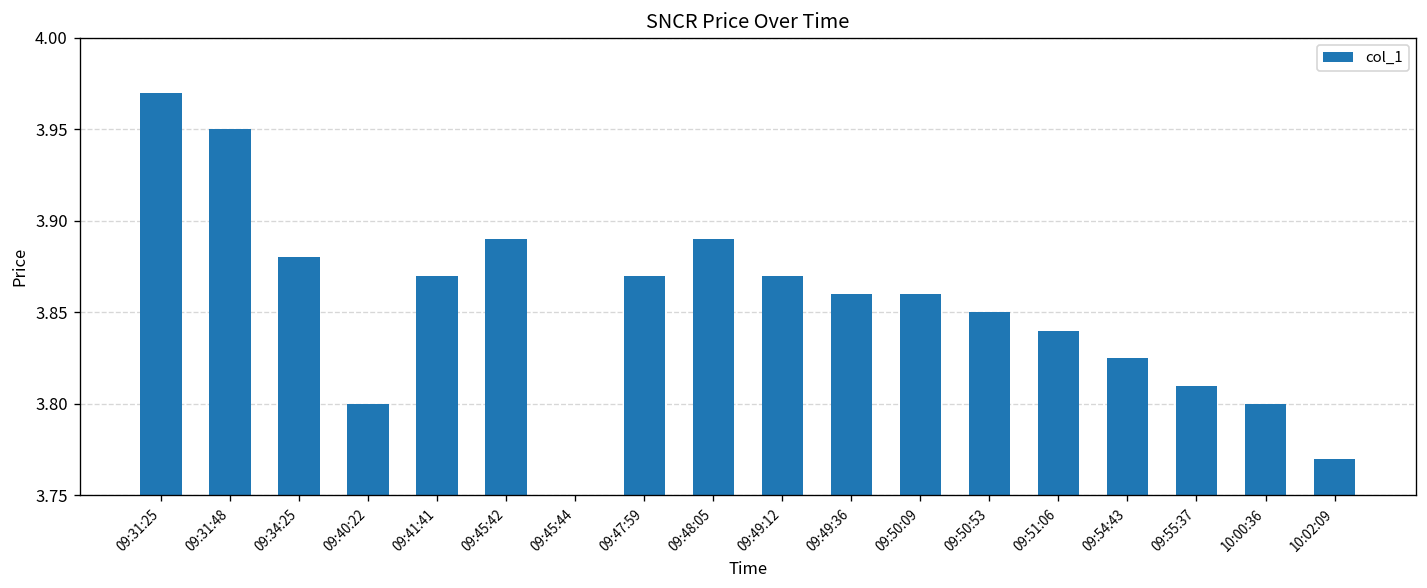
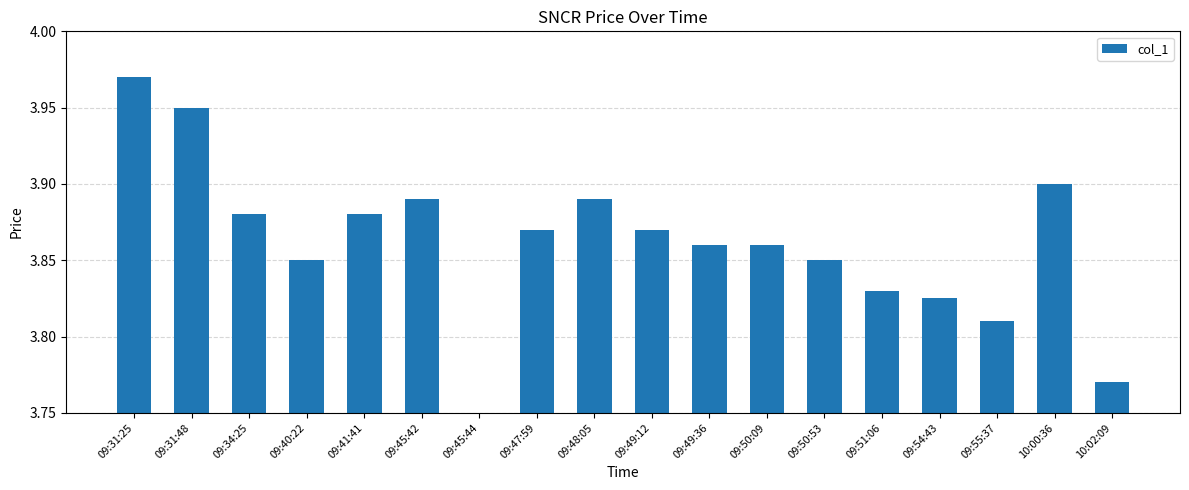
09:40:22: 3.80 -> 3.85
09:41:41: 3.87 -> 3.88
09:51:06: 3.84 -> 3.83
10:00:36: 3.8 -> 3.9
